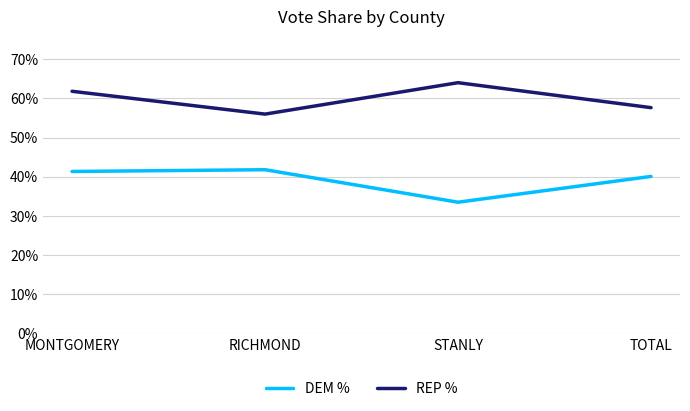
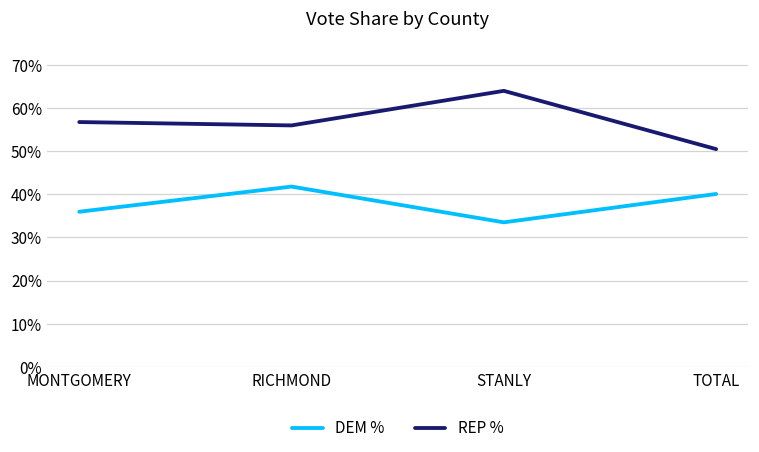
DEM %, MONTGOMERY: 41% -> 36%
REP %, MONTGOMERY: 62% -> 57%
REP %, TOTAL: 58% -> 50%
